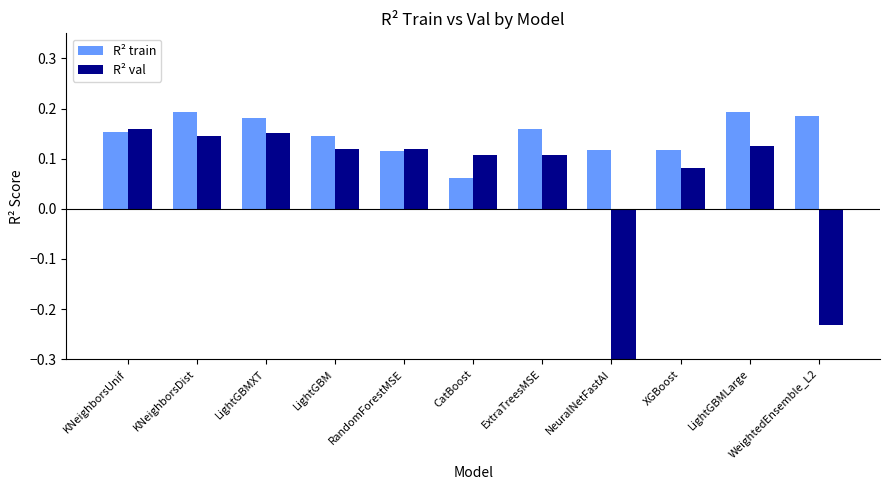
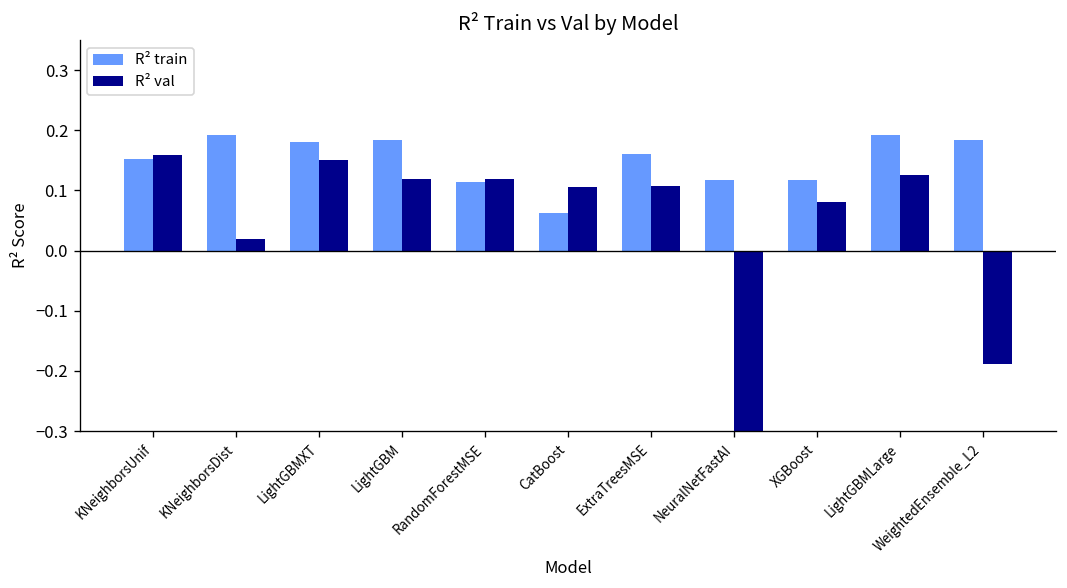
R² val, KNeighborsDist: 0.14 -> 0.02
R² train, LightGBM: 0.14 -> 0.18
R² val, WeightedEnsemble_L2: -0.23 -> -0.19
